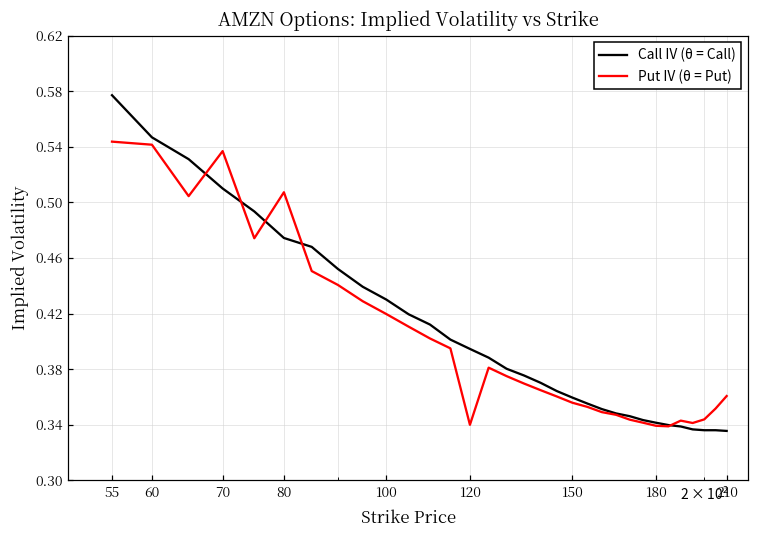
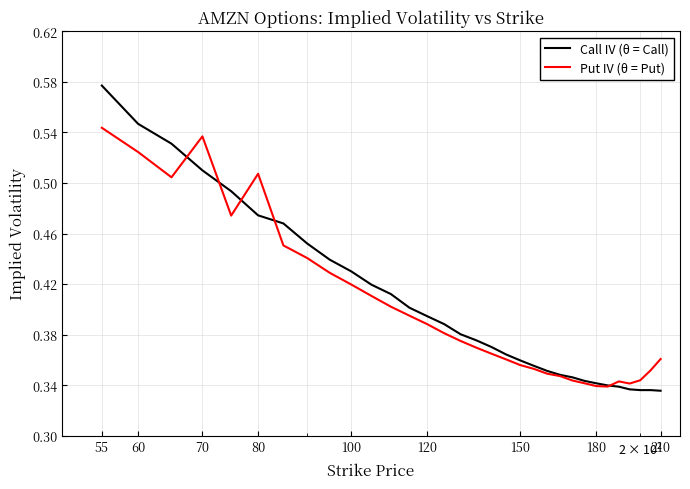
Put IV (θ = Put), 60: 0.542 -> 0.525
Put IV (θ = Put), 120: 0.340 -> 0.388
